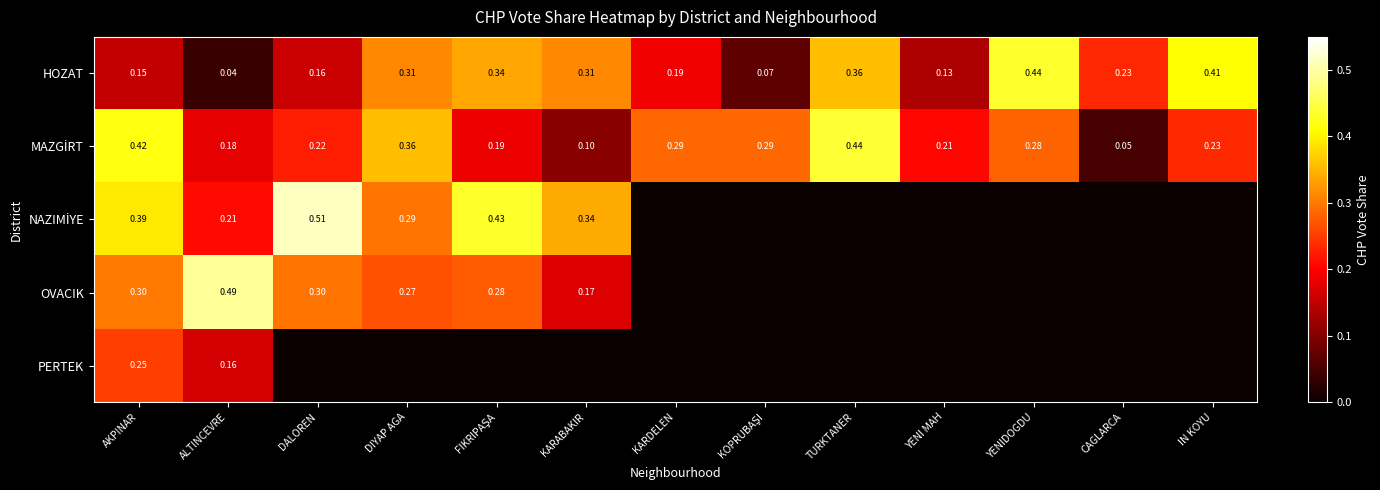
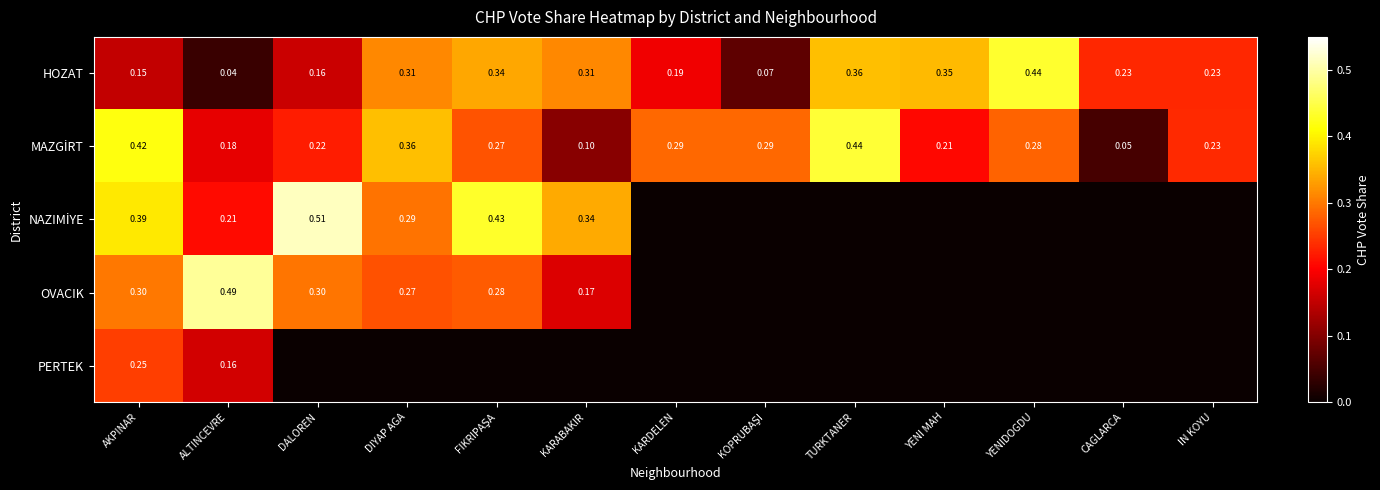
HOZAT, YENI MAH: 0.13 -> 0.35
HOZAT, IN KOYU: 0.41 -> 0.23
MAZGİRT, FIKRIPAŞA: 0.19 -> 0.27
